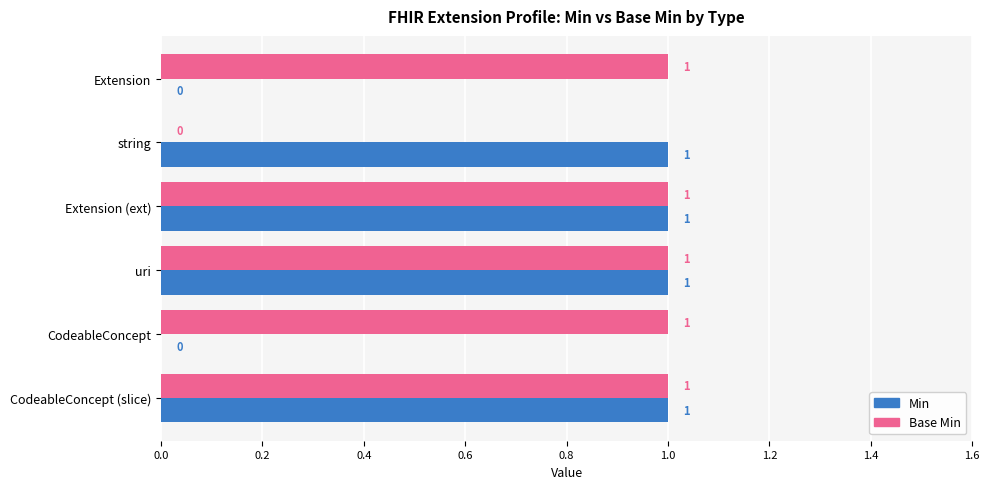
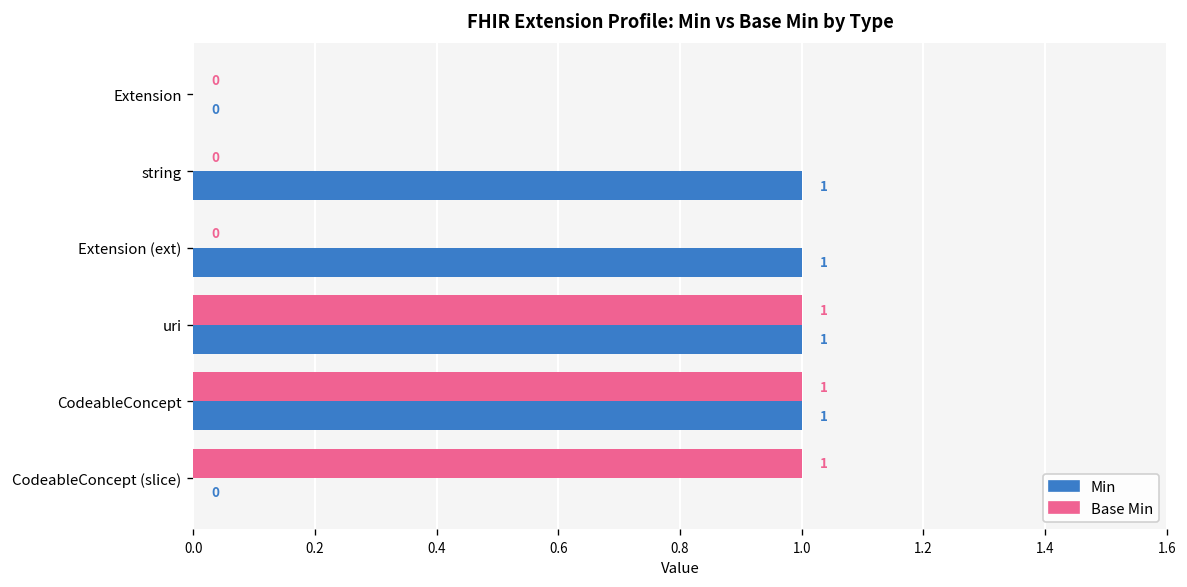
Base Min, Extension: 1 -> 0
Base Min, Extension (ext): 1 -> 0
Min, CodeableConcept: 0 -> 1
Min, CodeableConcept (slice): 1 -> 0
